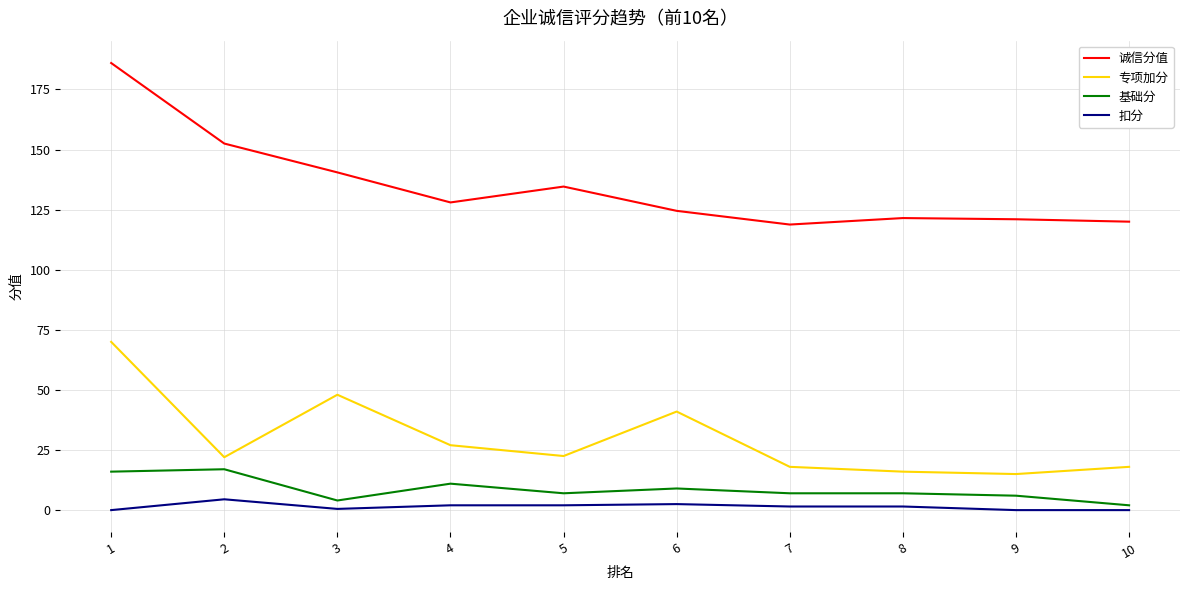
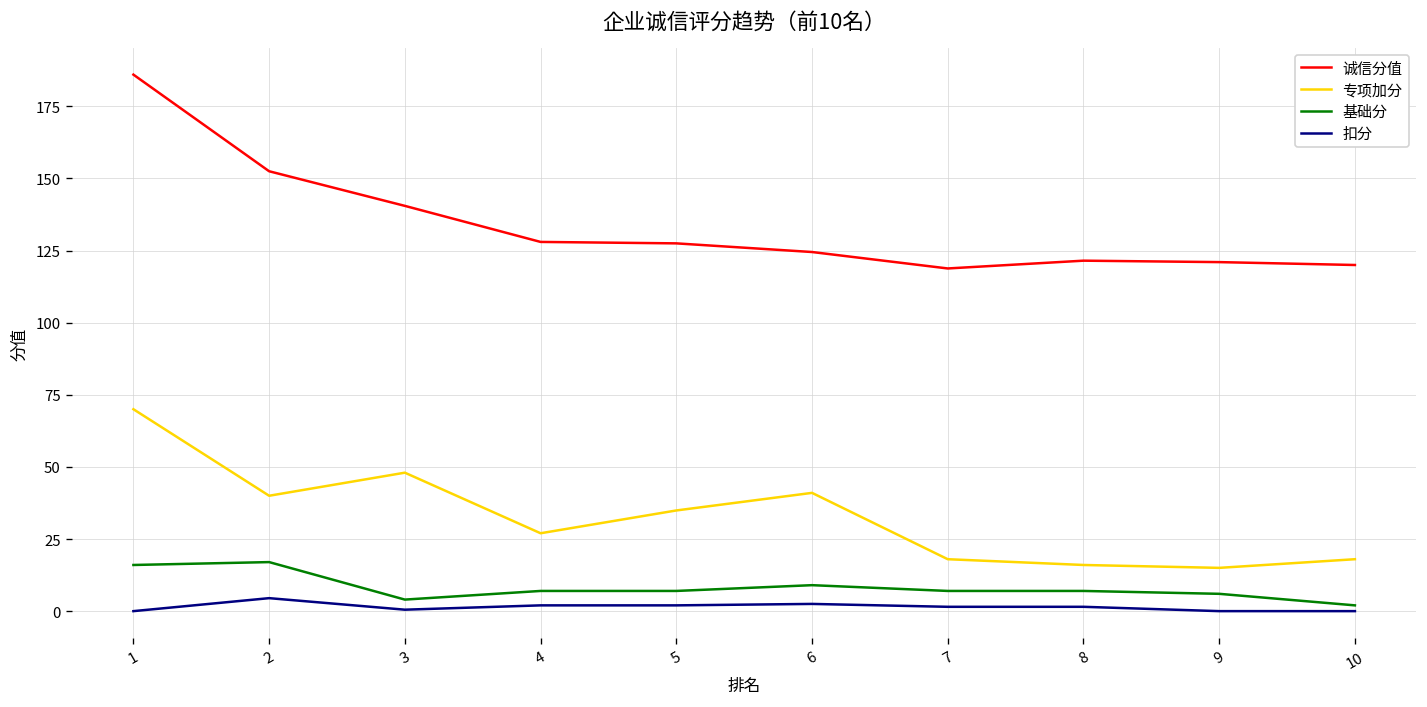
专项加分, 2: 22 -> 40
基础分, 4: 11 -> 7
诚信分值, 5: 135 -> 128
专项加分, 5: 23 -> 35
